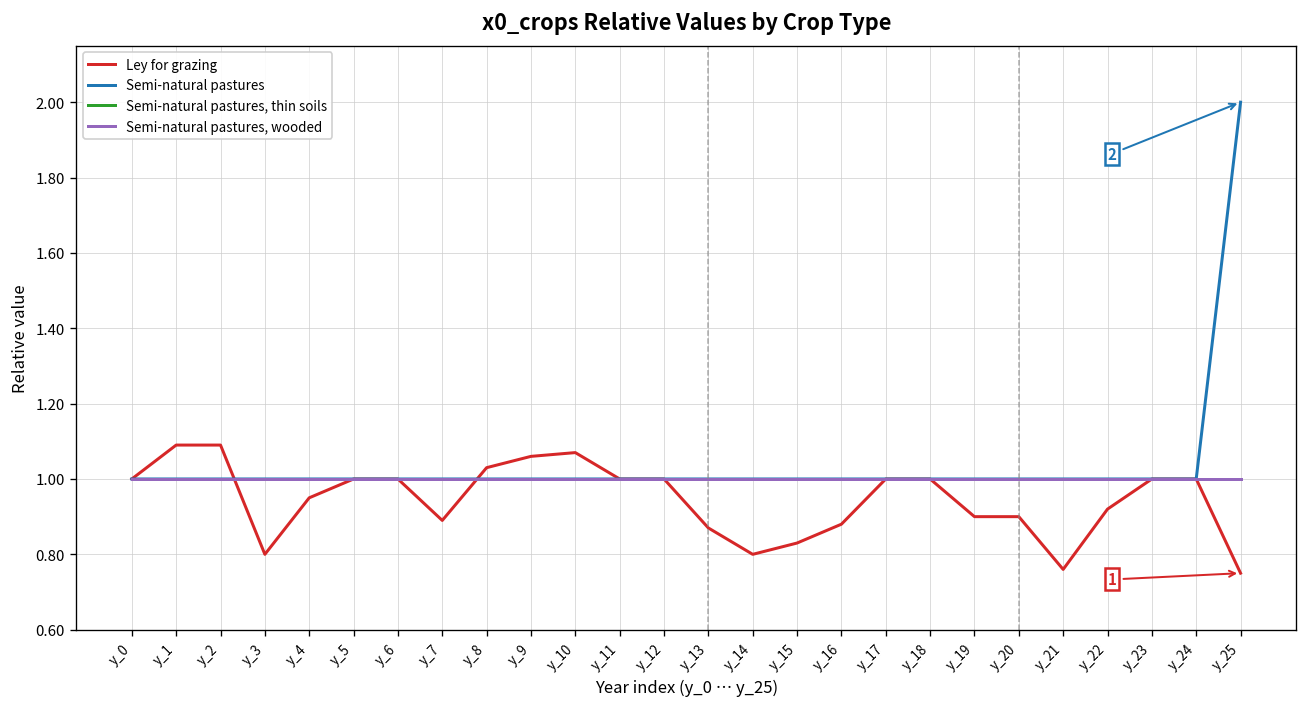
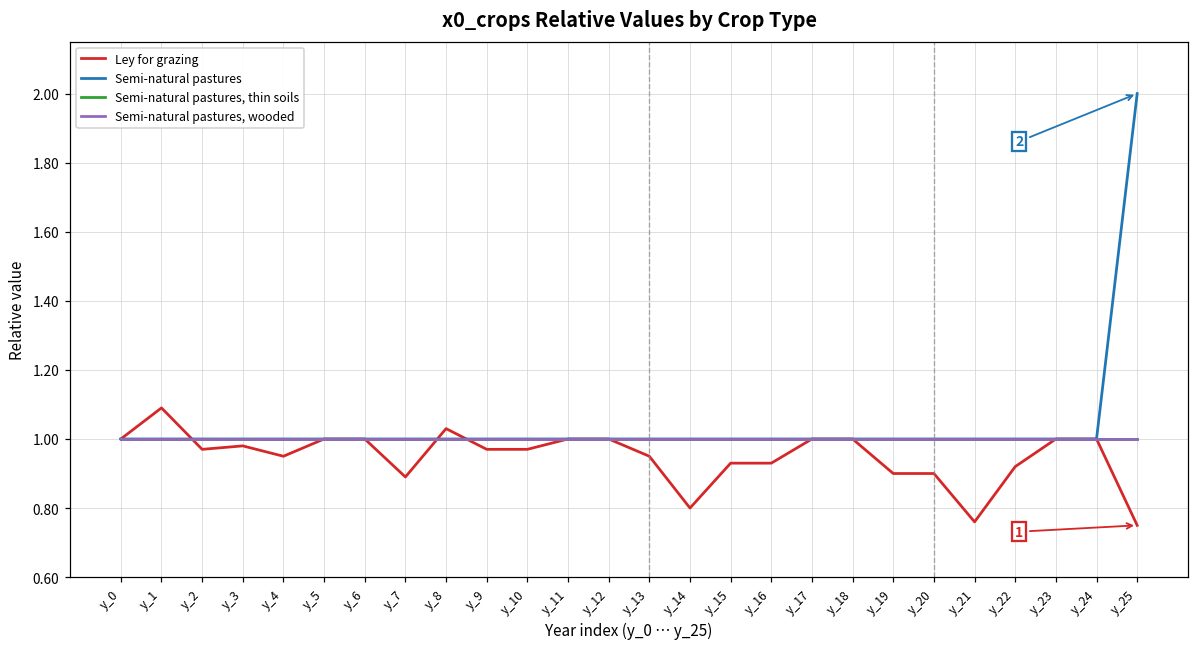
Ley for grazing, y_2: 1.09 -> 0.97
Ley for grazing, y_3: 0.80 -> 0.98
Ley for grazing, y_9: 1.06 -> 0.97
Ley for grazing, y_10: 1.07 -> 0.97
Ley for grazing, y_13: 0.87 -> 0.95
Ley for grazing, y_15: 0.83 -> 0.93
Ley for grazing, y_16: 0.88 -> 0.93
